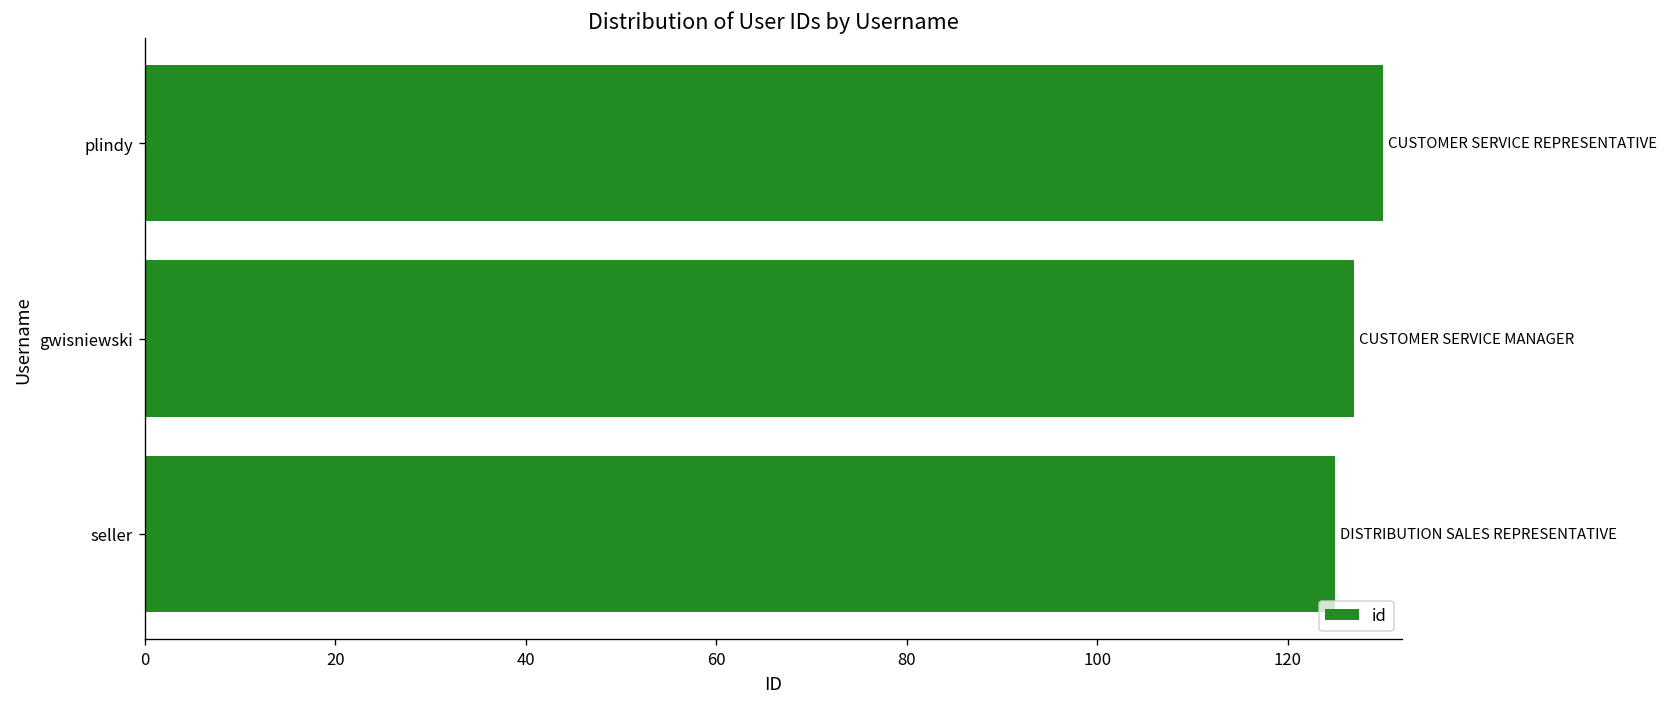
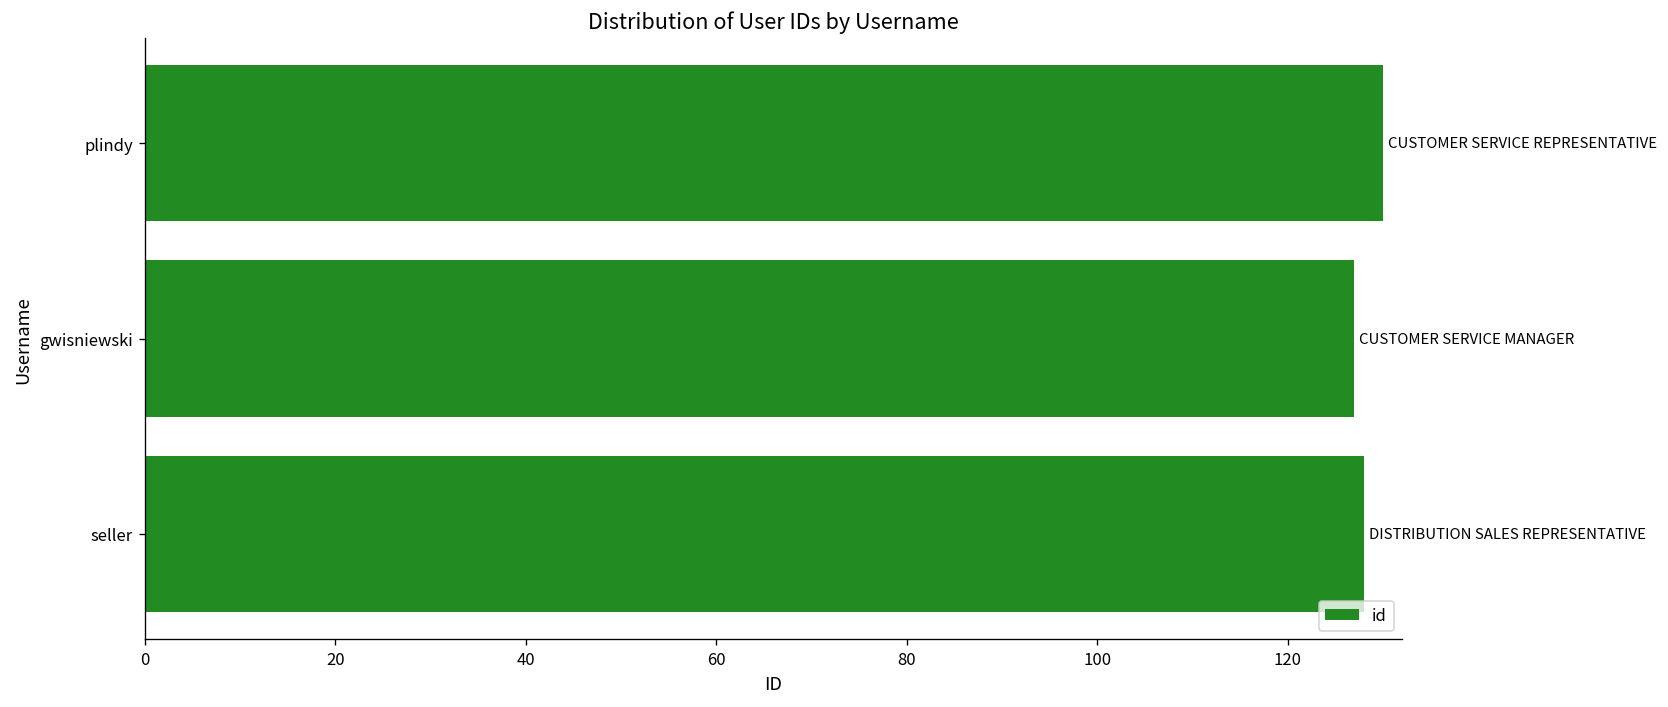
seller: 125 -> 128
